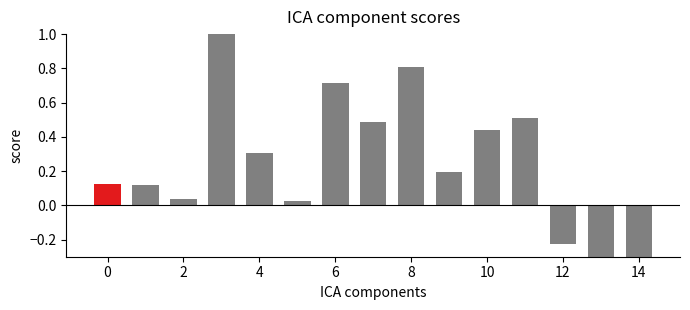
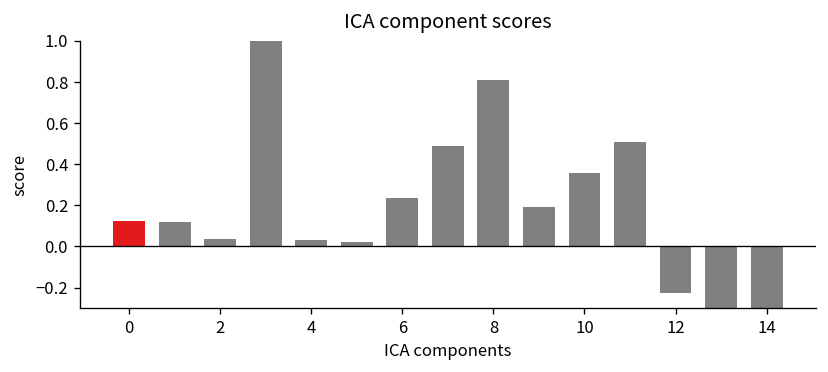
4: 0.31 -> 0.03
6: 0.72 -> 0.23
10: 0.44 -> 0.36
